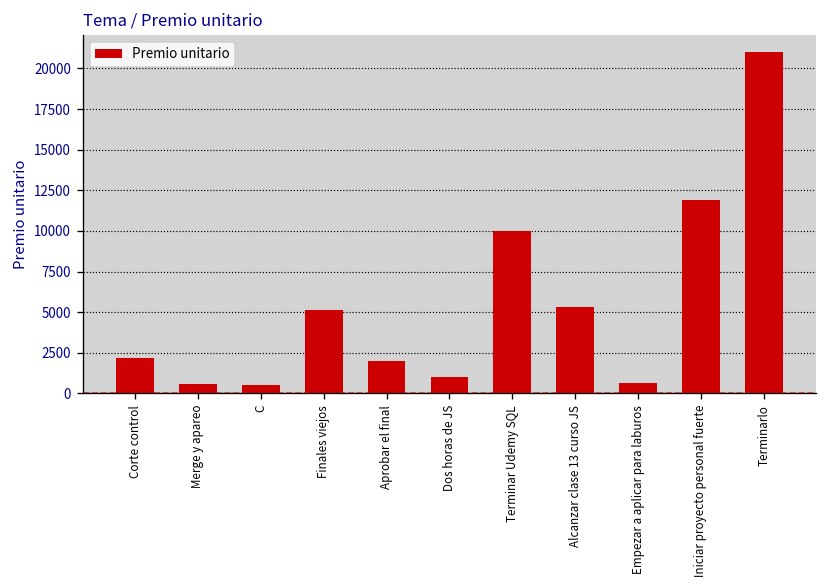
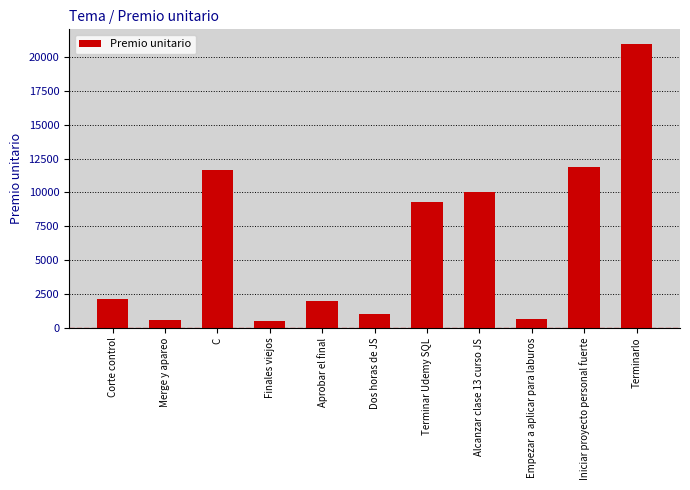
C: 500 -> 11700
Finales viejos: 5200 -> 500
Terminar Udemy SQL: 10000 -> 9300
Alcanzar clase 13 curso JS: 5300 -> 10000
